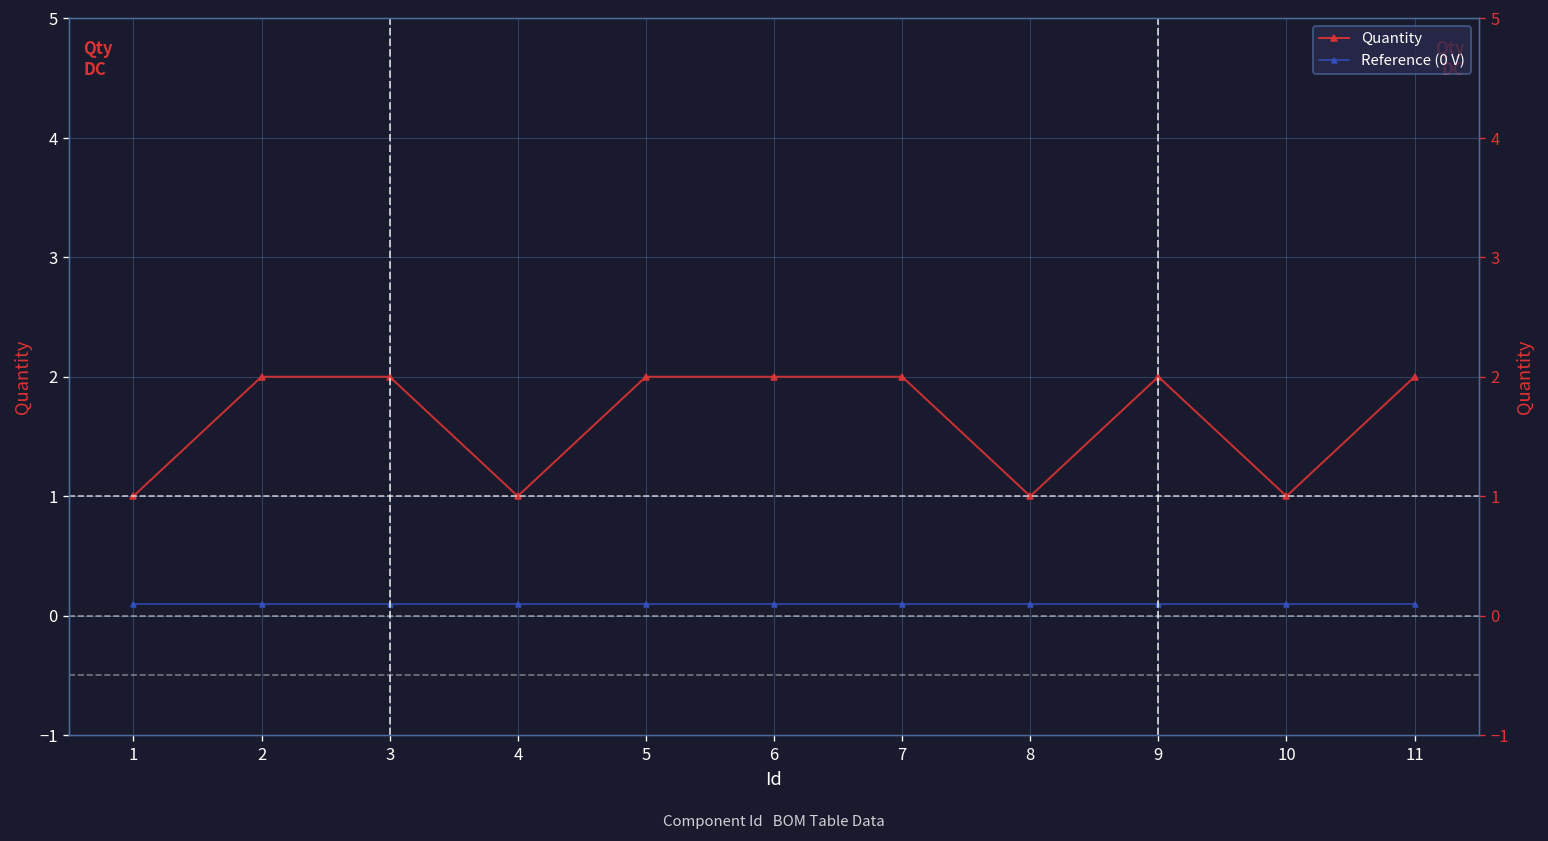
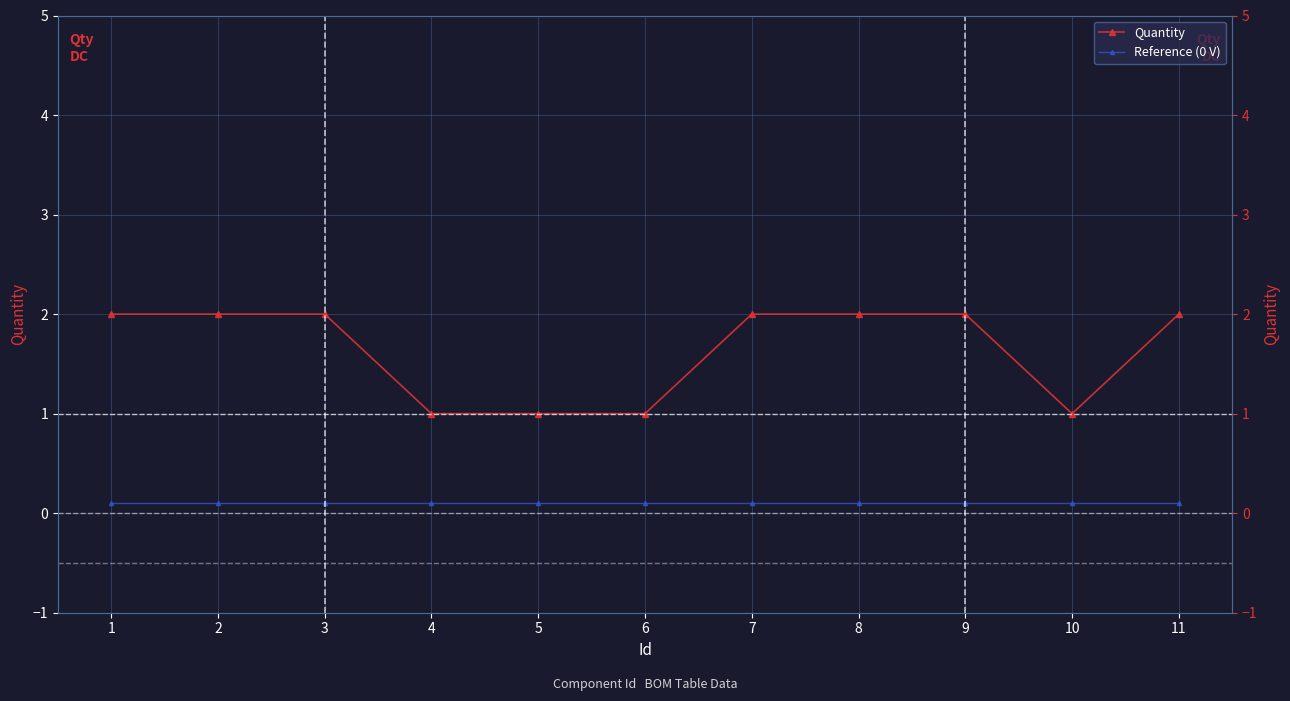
Quantity, 1: 1 -> 2
Quantity, 5: 2 -> 1
Quantity, 6: 2 -> 1
Quantity, 8: 1 -> 2
